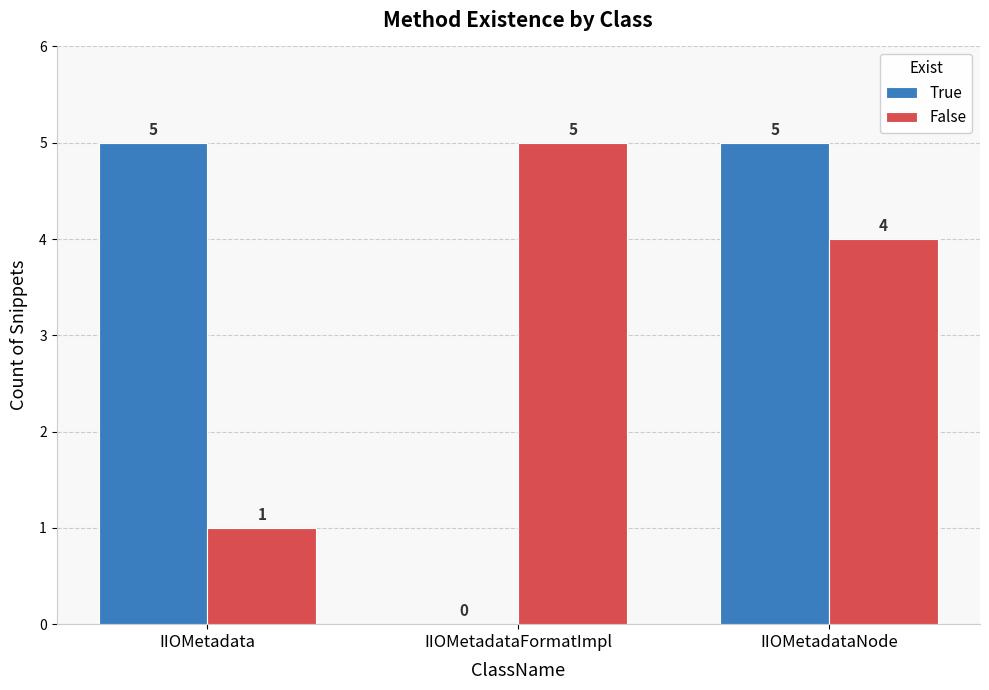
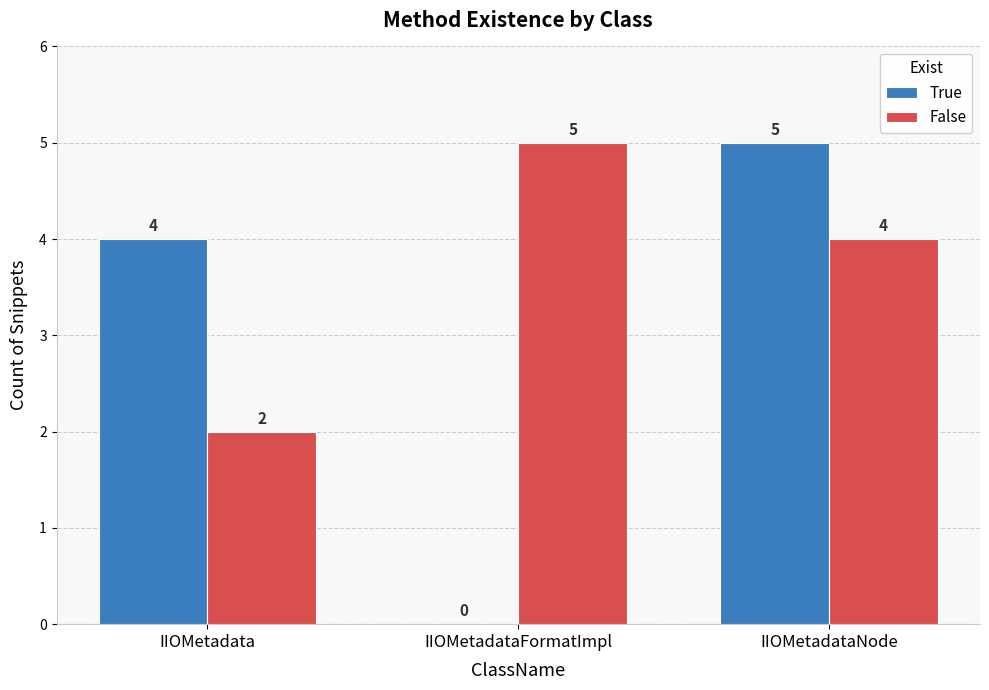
True, IIOMetadata: 5 -> 4
False, IIOMetadata: 1 -> 2
